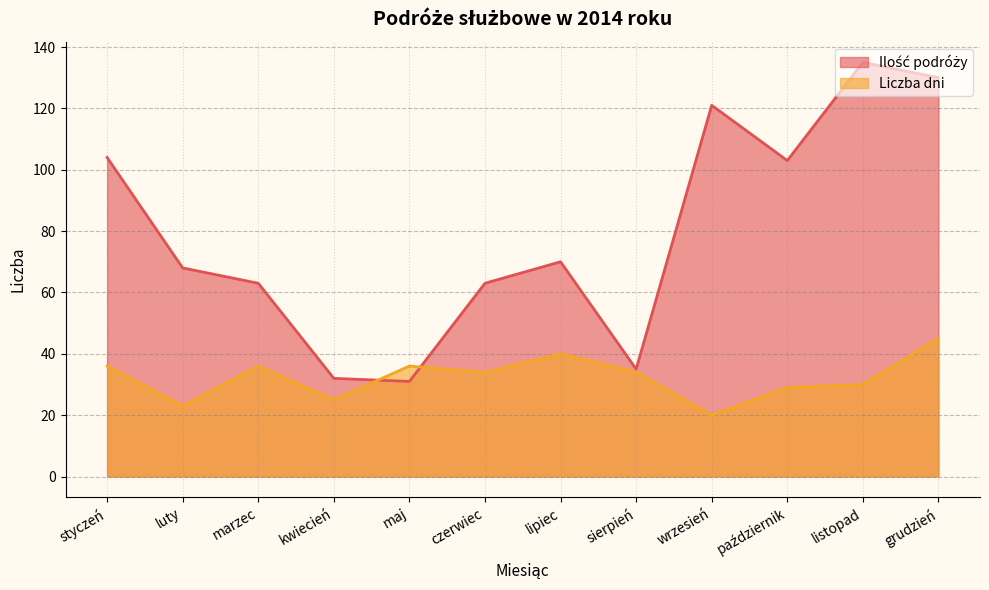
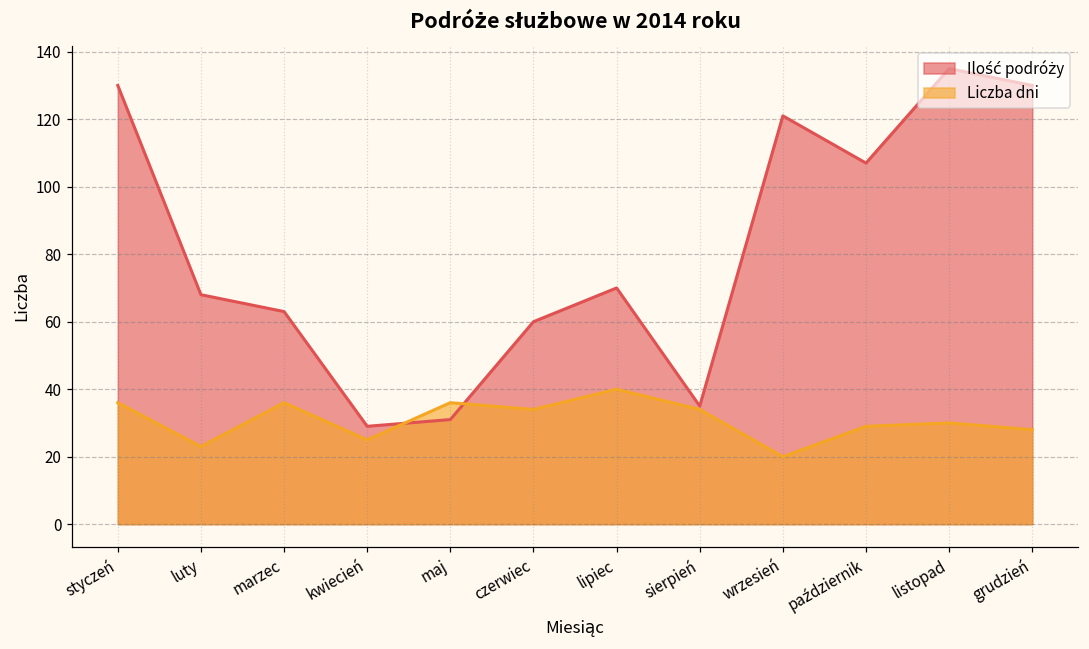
Ilość podróży, styczeń: 104 -> 130
Ilość podróży, kwiecień: 32 -> 29
Ilość podróży, czerwiec: 63 -> 60
Ilość podróży, październik: 103 -> 107
Liczba dni, grudzień: 45 -> 28
